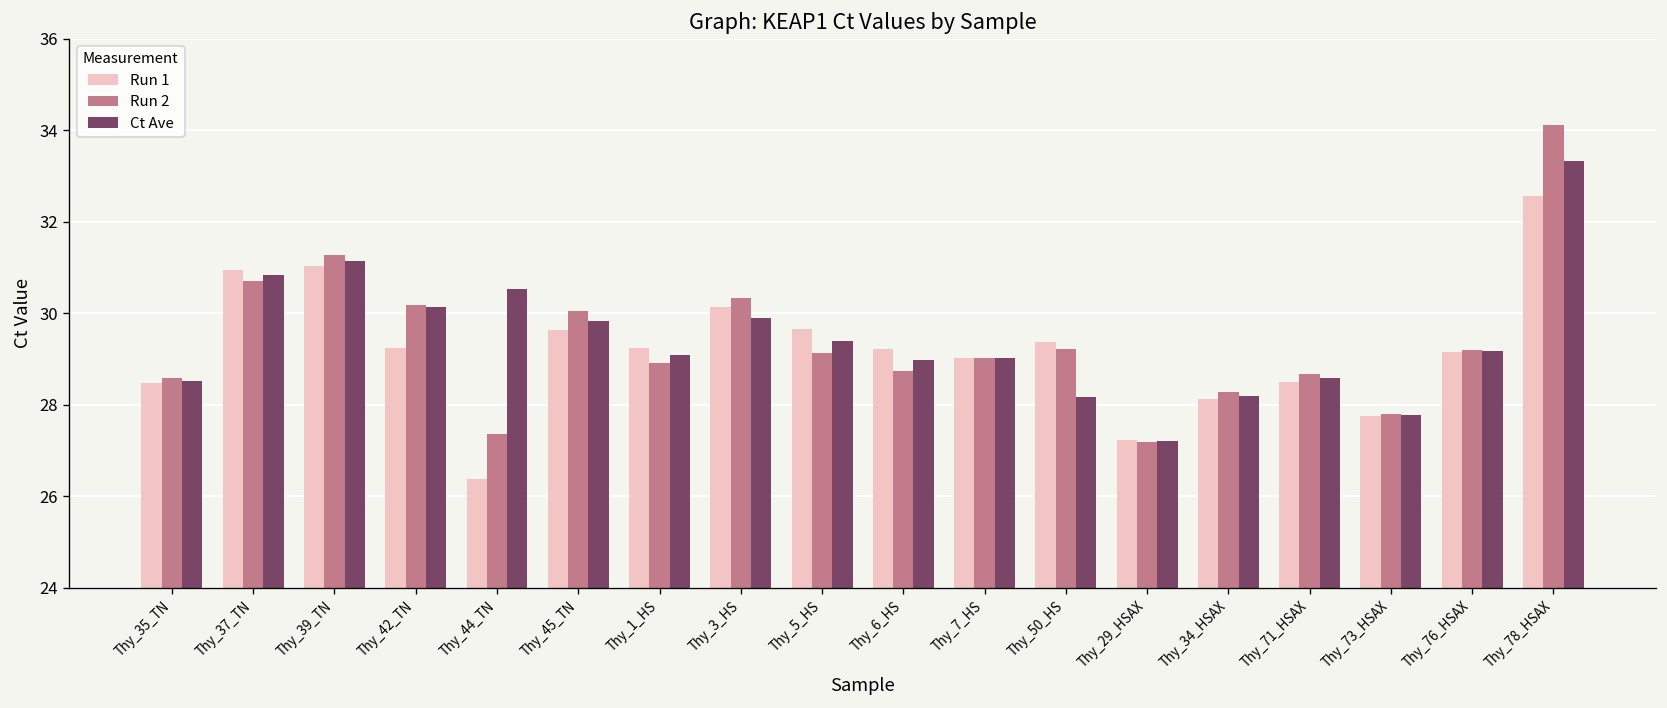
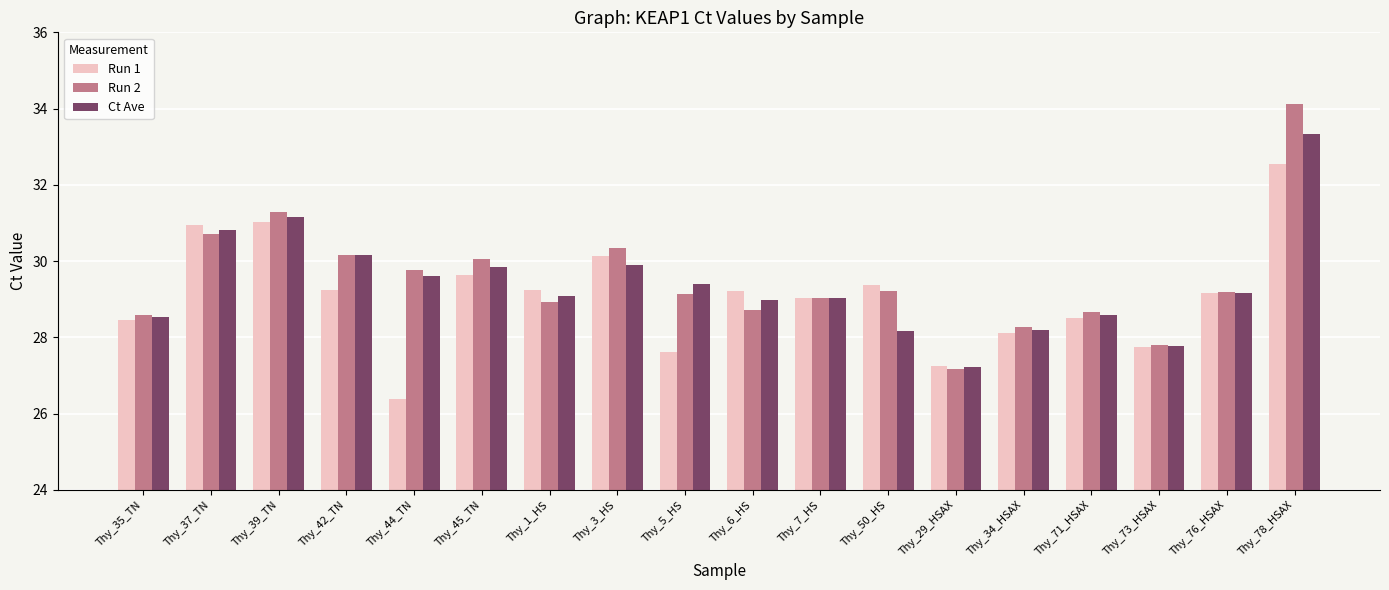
Run 2, Thy_44_TN: 27.4 -> 29.8
Ct Ave, Thy_44_TN: 30.5 -> 29.6
Run 1, Thy_5_HS: 29.7 -> 27.6
